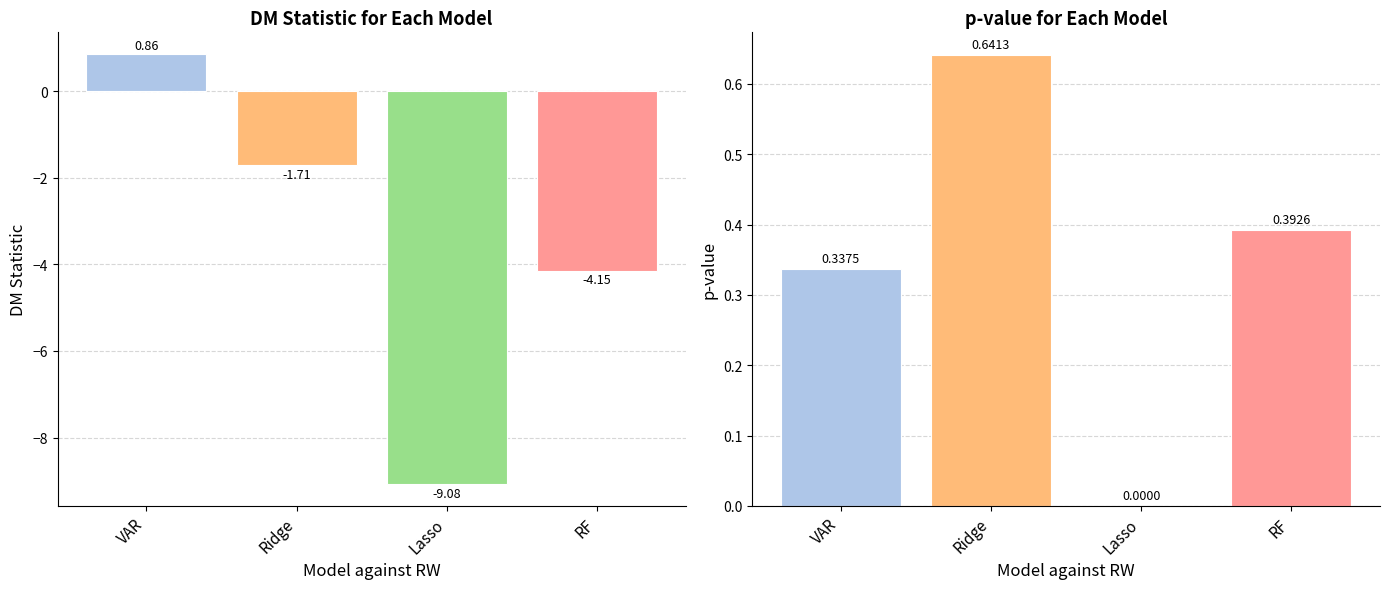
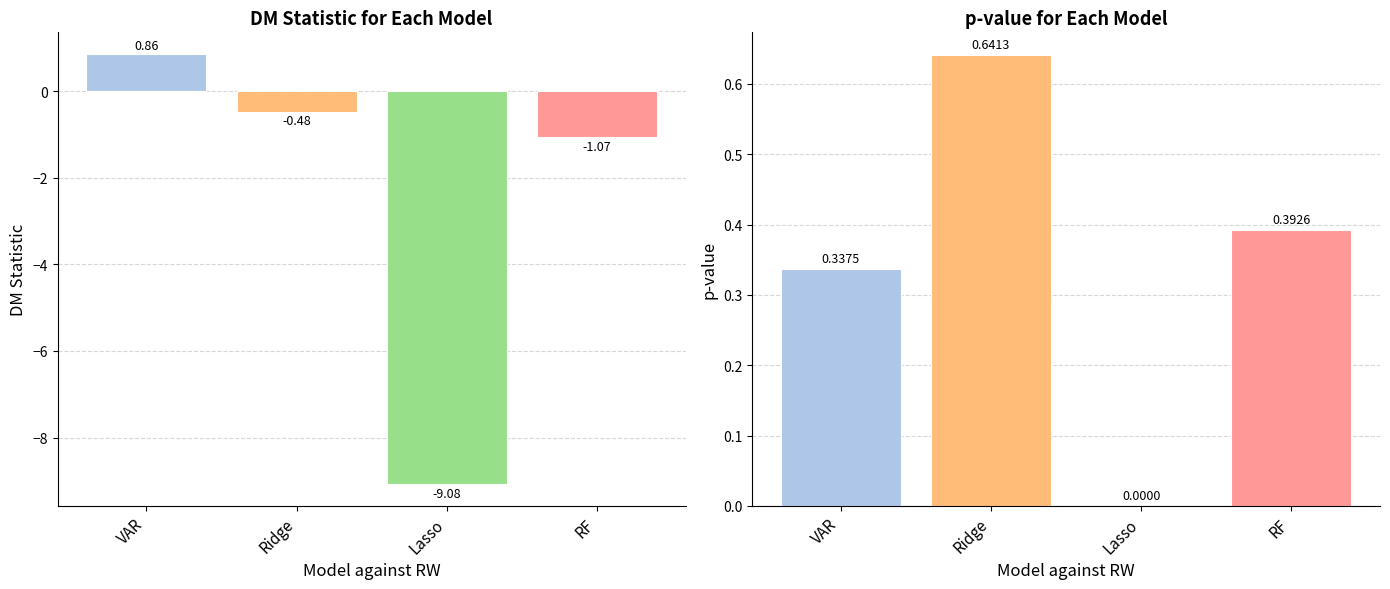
DM Statistic for Each Model, Ridge: -1.71 -> -0.48
DM Statistic for Each Model, RF: -4.15 -> -1.07
